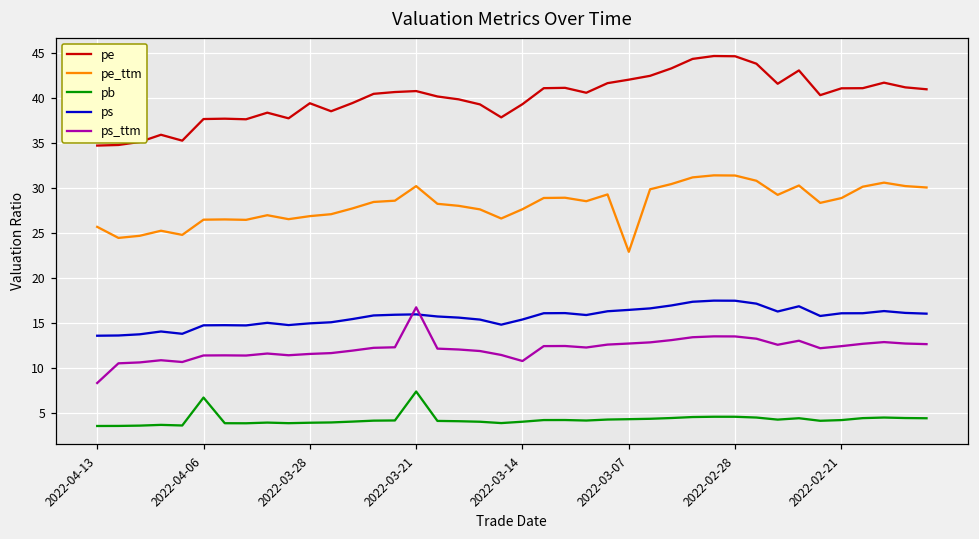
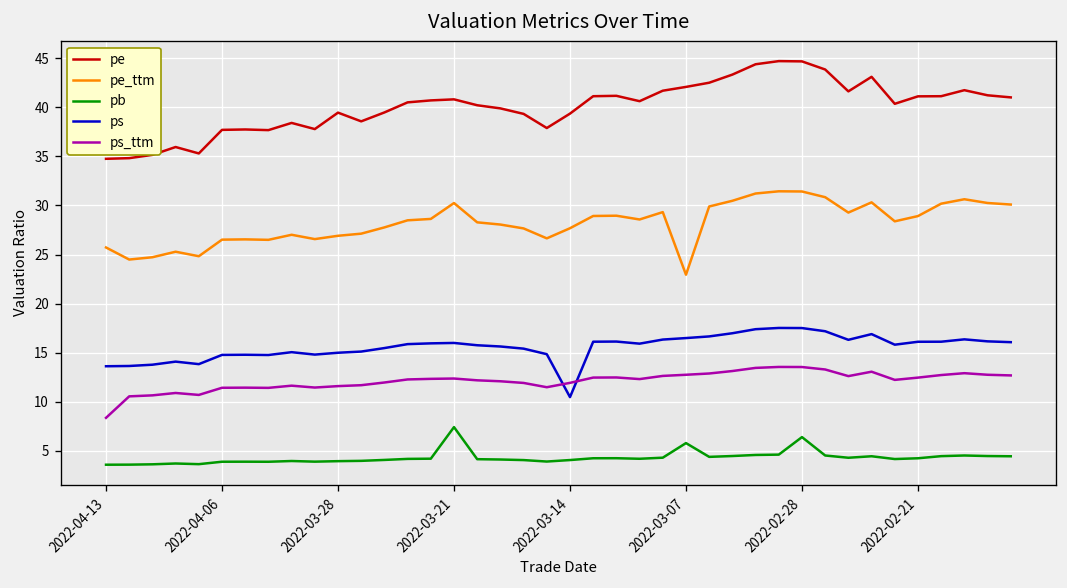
pb, 2022-04-06: 7 -> 4
ps_ttm, 2022-03-21: 17 -> 12
ps, 2022-03-14: 15 -> 10
ps_ttm, 2022-03-14: 11 -> 12
pb, 2022-03-07: 4 -> 6
pb, 2022-02-28: 5 -> 6
